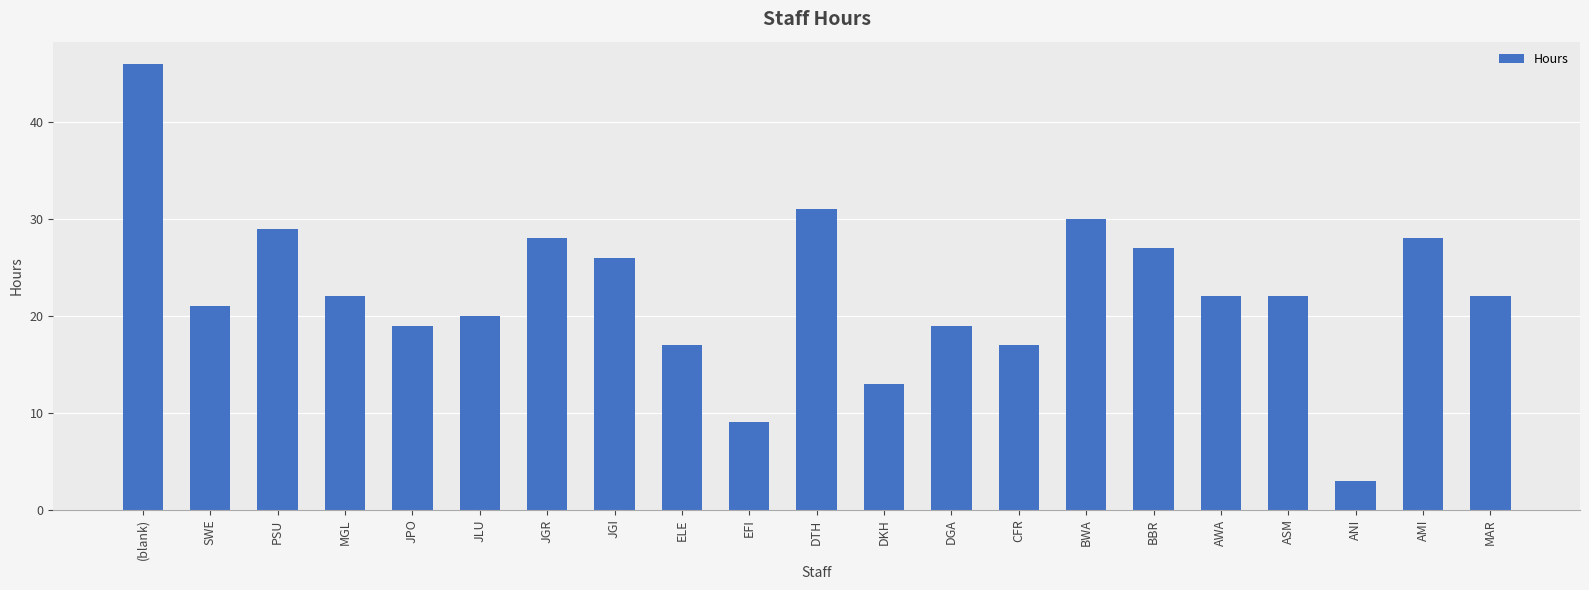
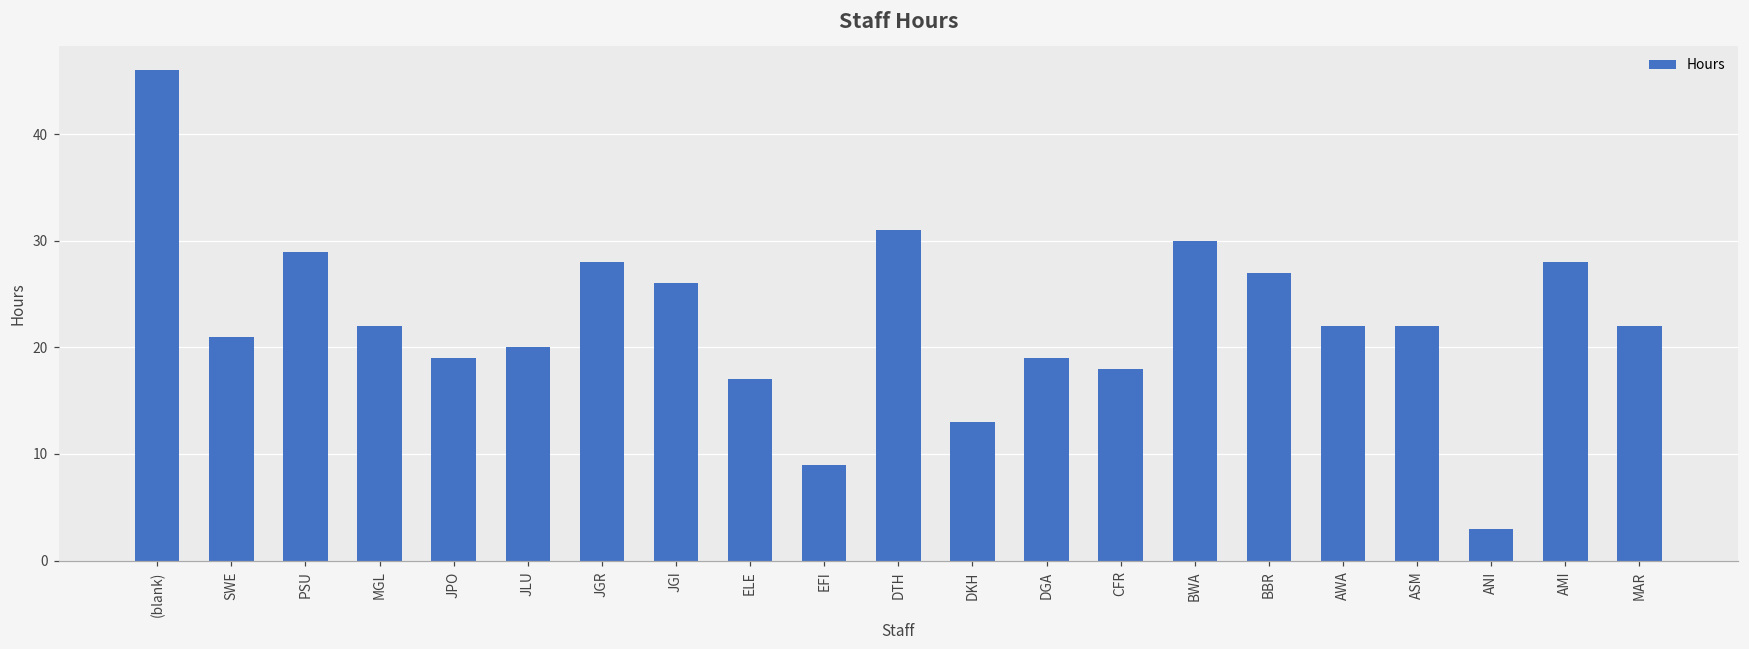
CFR: 17 -> 18
